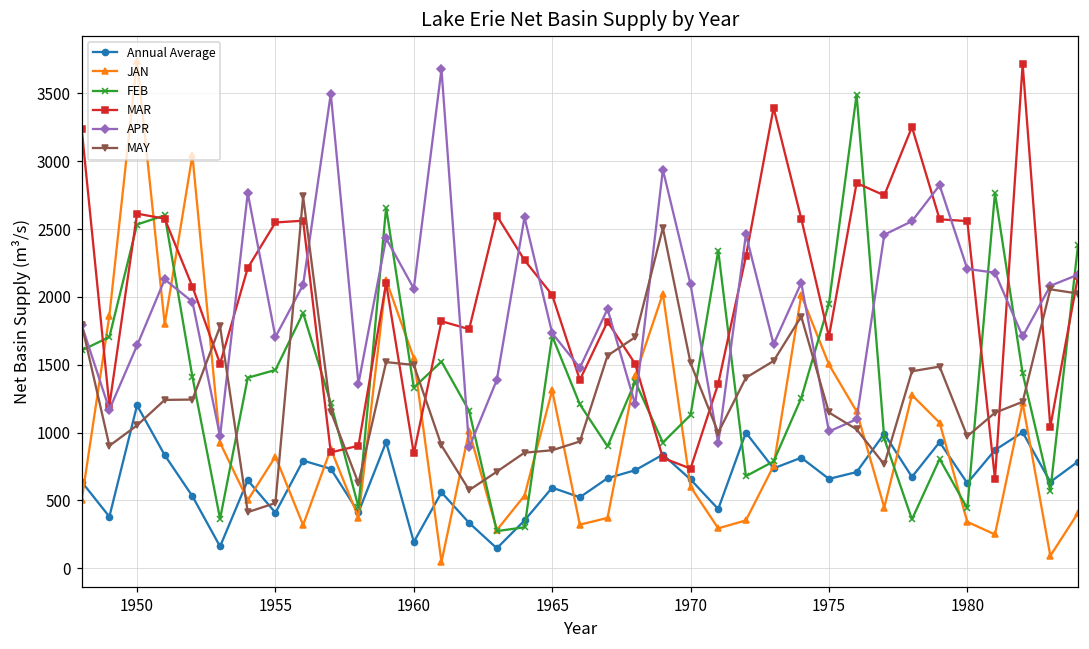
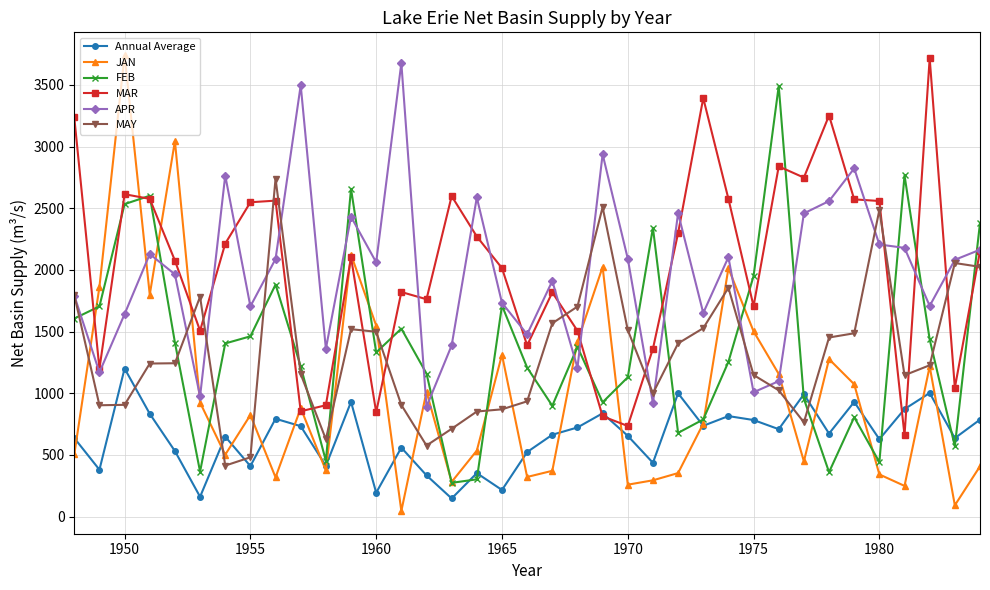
MAY, 1950: 1050 -> 910
Annual Average, 1965: 590 -> 220
JAN, 1970: 600 -> 260
Annual Average, 1975: 660 -> 780
MAY, 1980: 970 -> 2490
